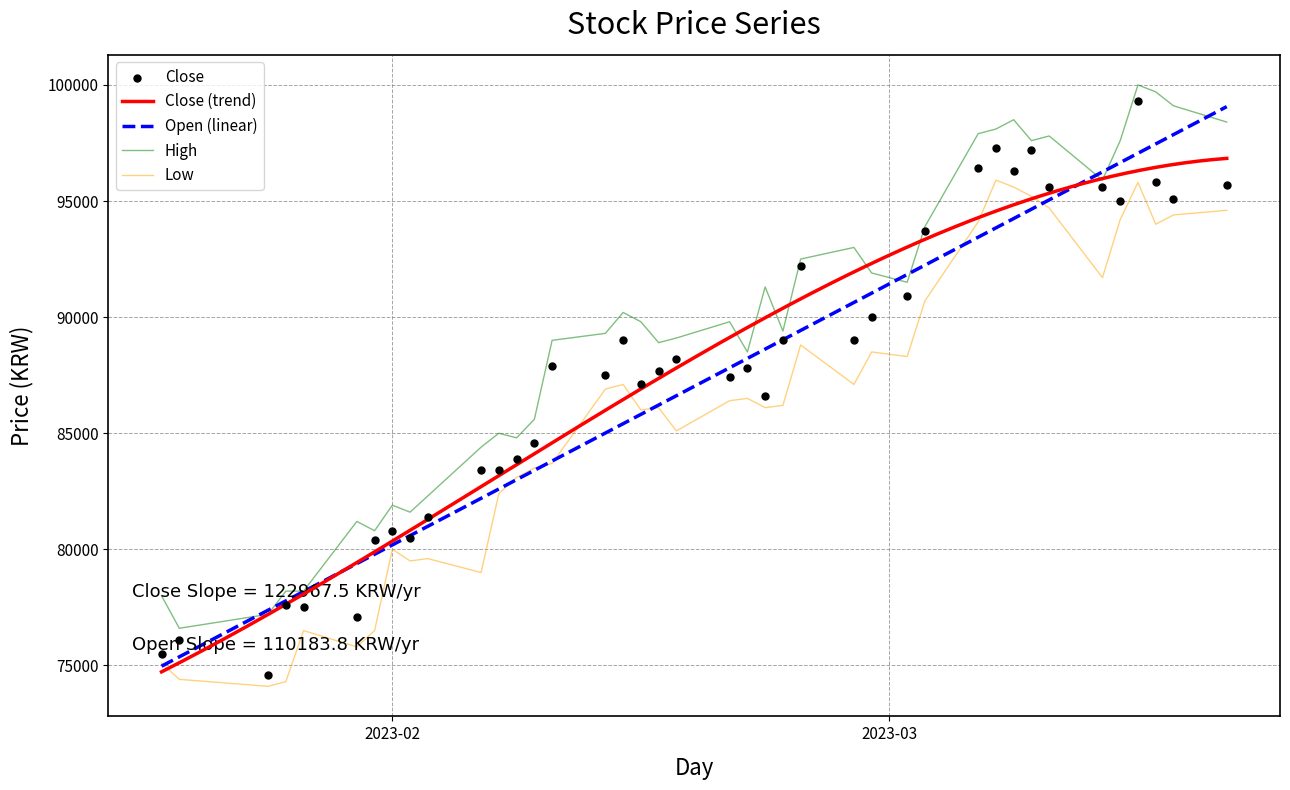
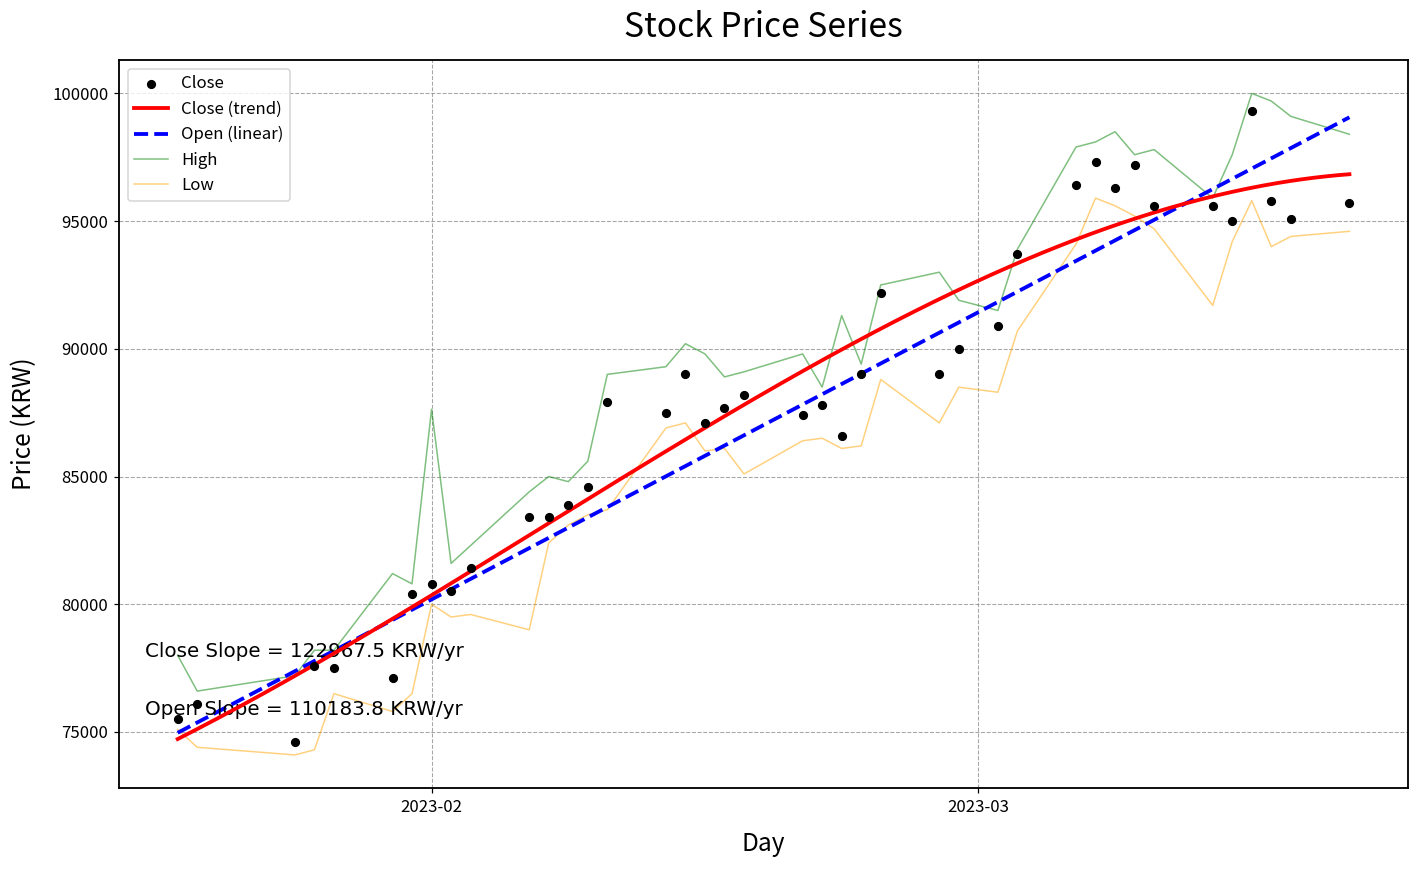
High, 2023-02: 81900 -> 87600
